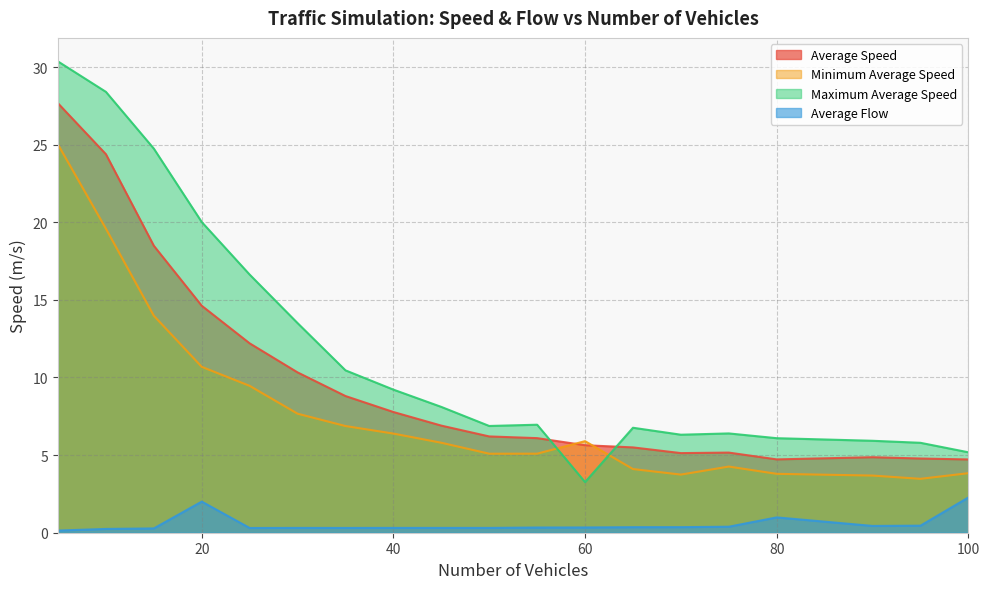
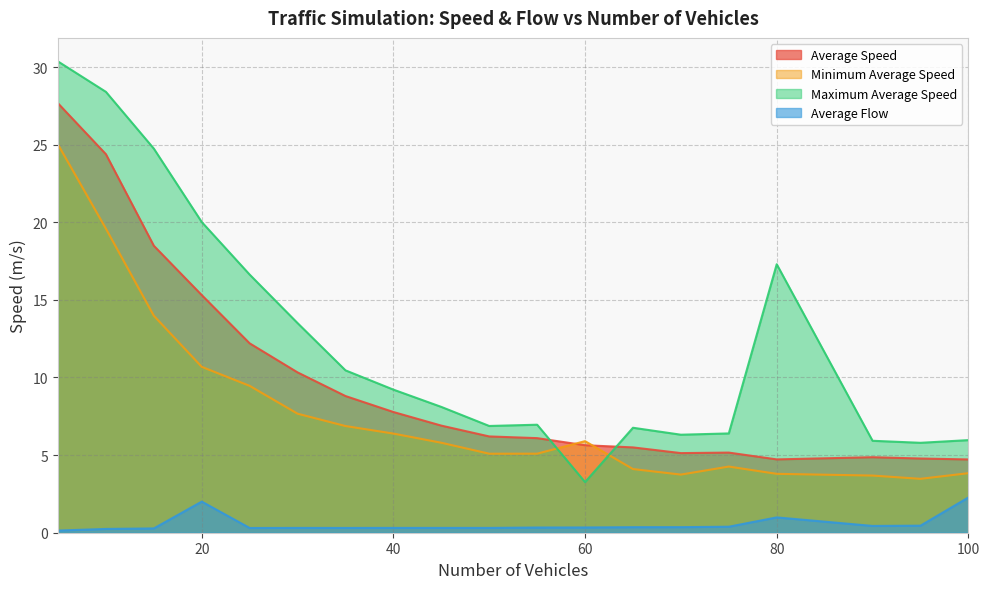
Average Speed, 20: 14.6 -> 15.3
Maximum Average Speed, 80: 6.1 -> 17.3
Maximum Average Speed, 100: 5.2 -> 6.0
